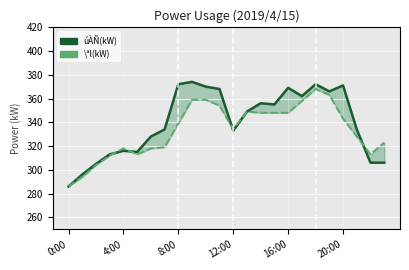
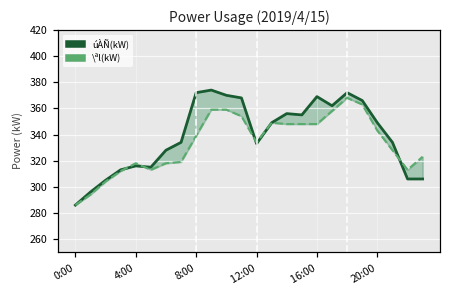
úÀÑ(kW), 20:00: 371 -> 349
